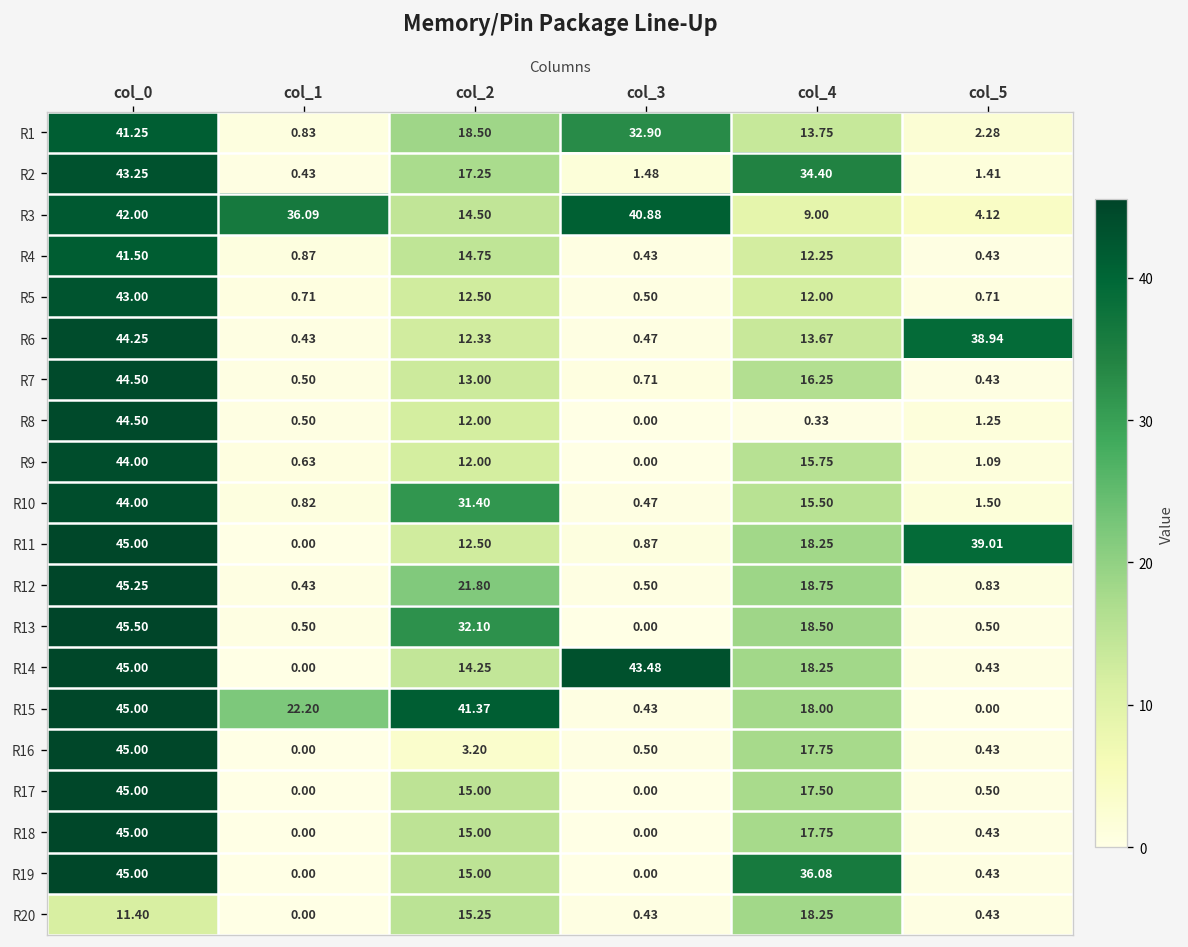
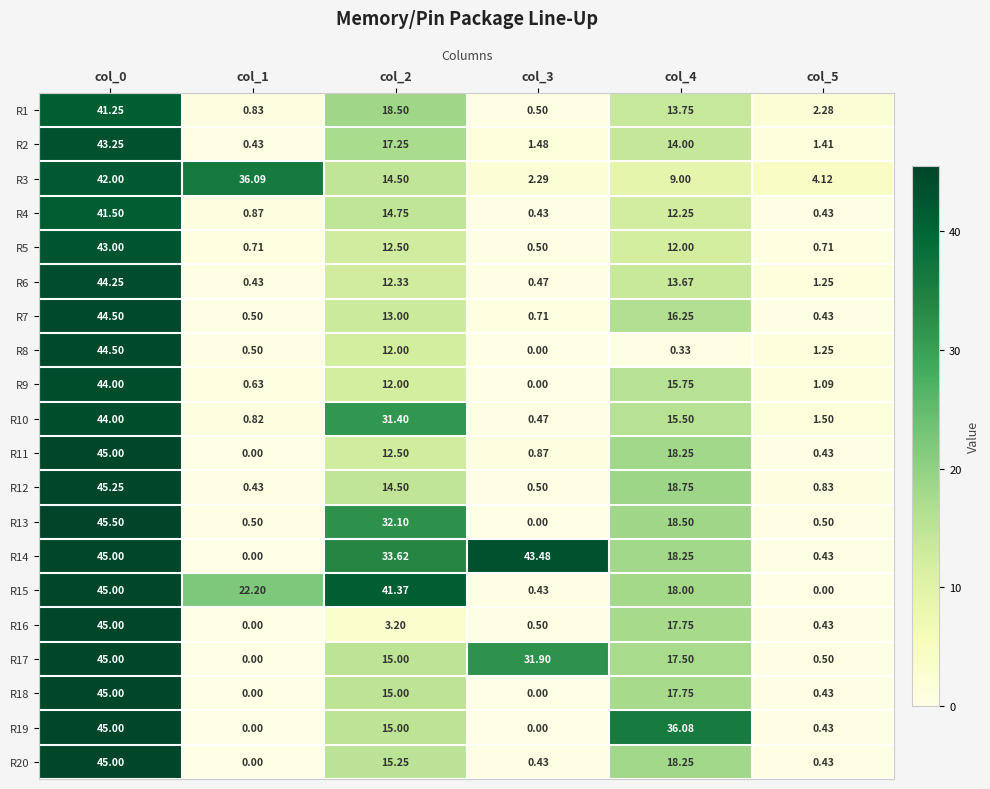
R1, col_3: 32.90 -> 0.50
R2, col_4: 34.40 -> 14.00
R3, col_3: 40.88 -> 2.29
R6, col_5: 38.94 -> 1.25
R11, col_5: 39.01 -> 0.43
R12, col_2: 21.80 -> 14.50
R14, col_2: 14.25 -> 33.62
R17, col_3: 0.00 -> 31.90
R20, col_0: 11.40 -> 45.00
